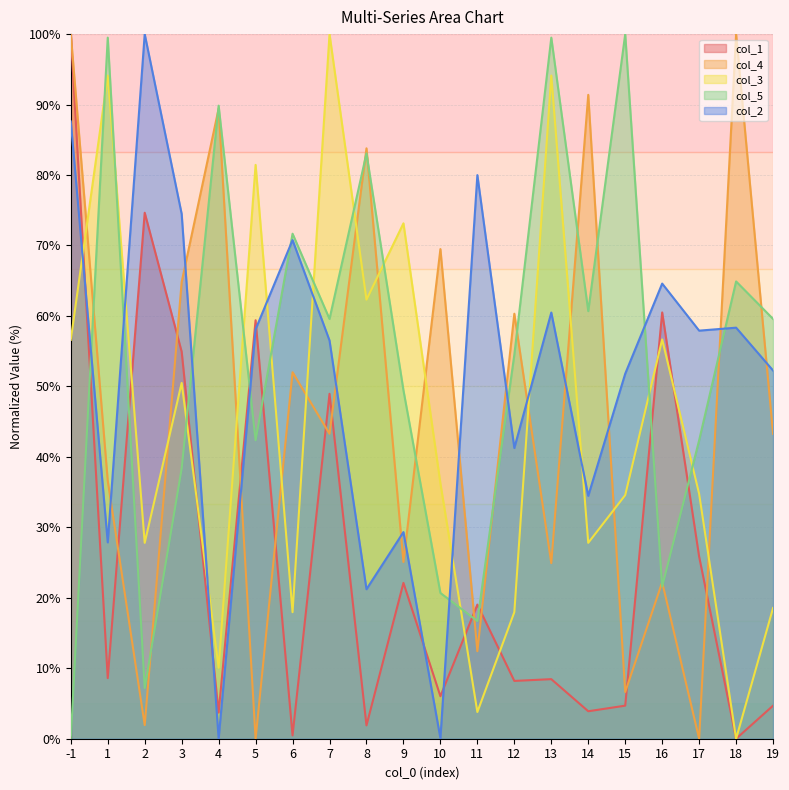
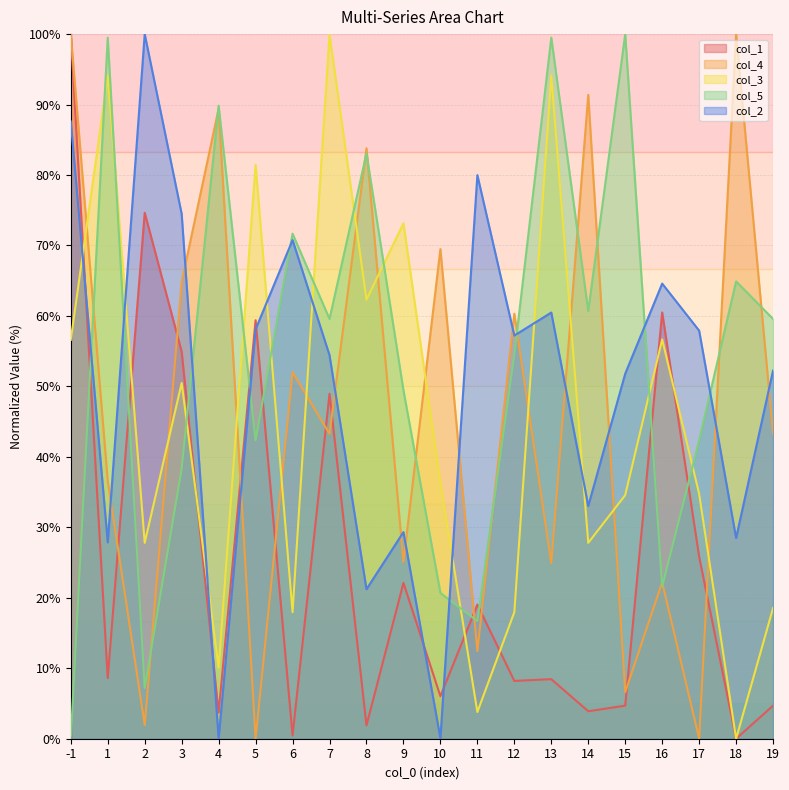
col_2, 7: 57% -> 54%
col_2, 12: 41% -> 57%
col_2, 14: 34% -> 33%
col_2, 18: 58% -> 28%
